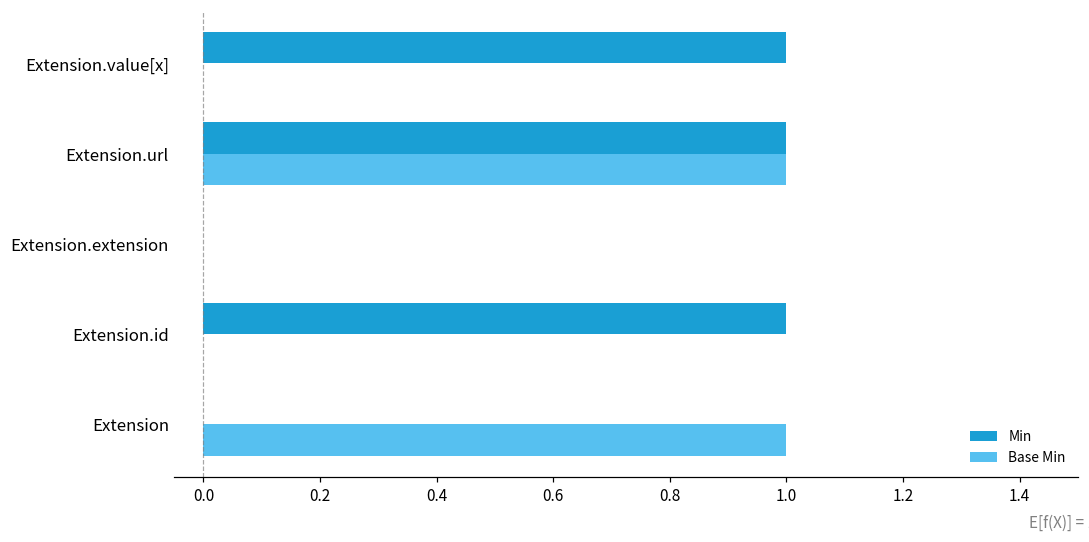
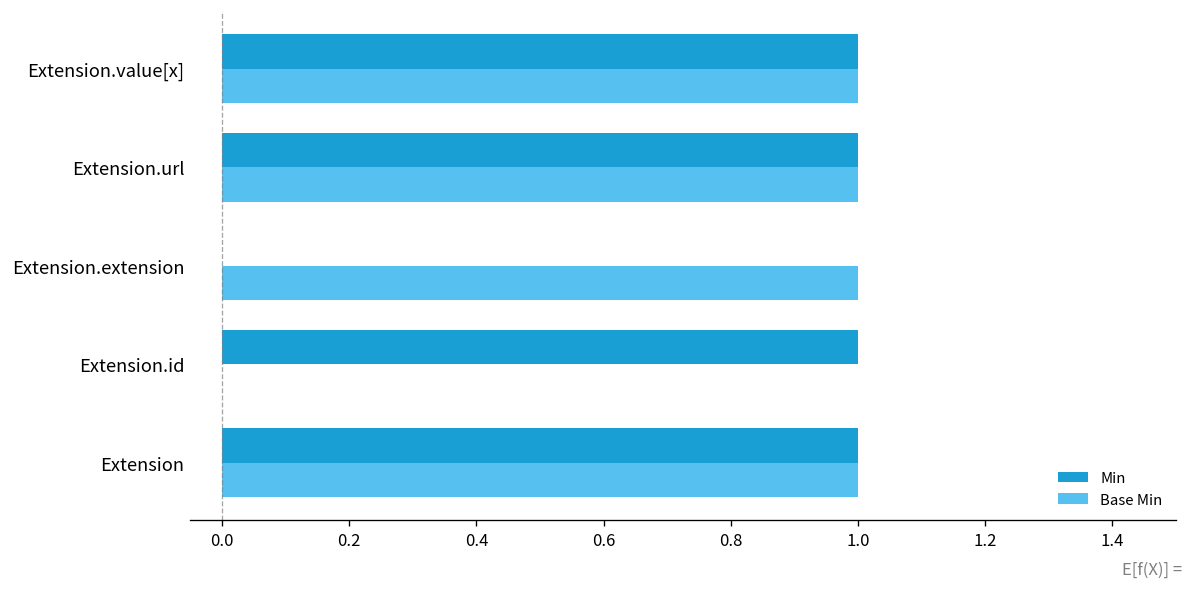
Base Min, Extension.value[x]: 0 -> 1
Base Min, Extension.extension: 0 -> 1
Min, Extension: 0 -> 1
